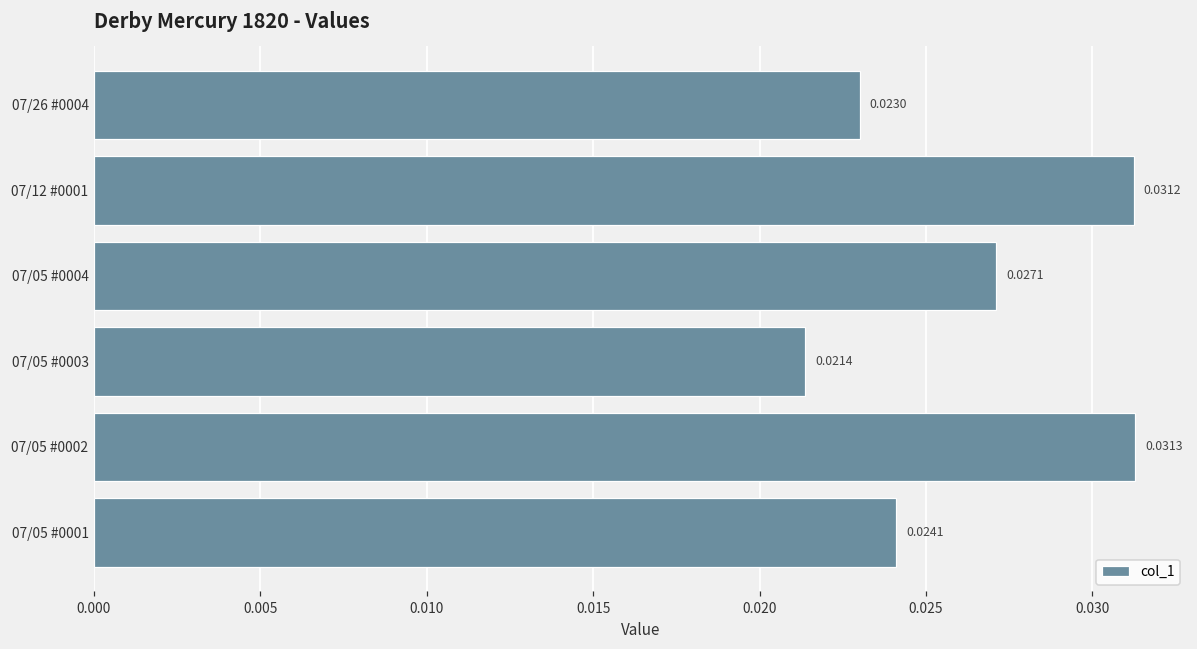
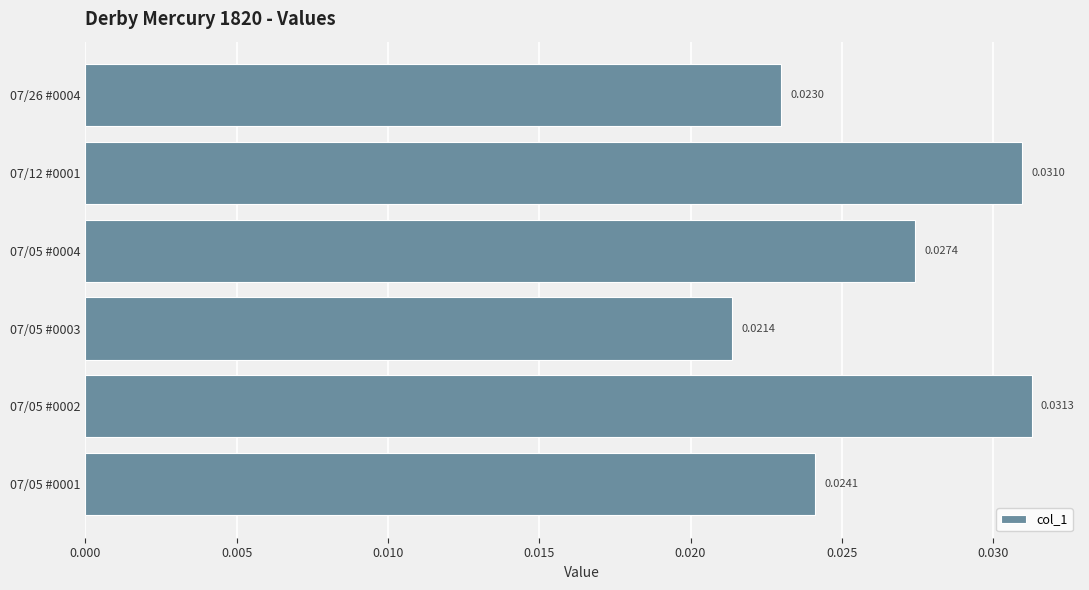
07/12 #0001: 0.0312 -> 0.0310
07/05 #0004: 0.0271 -> 0.0274
